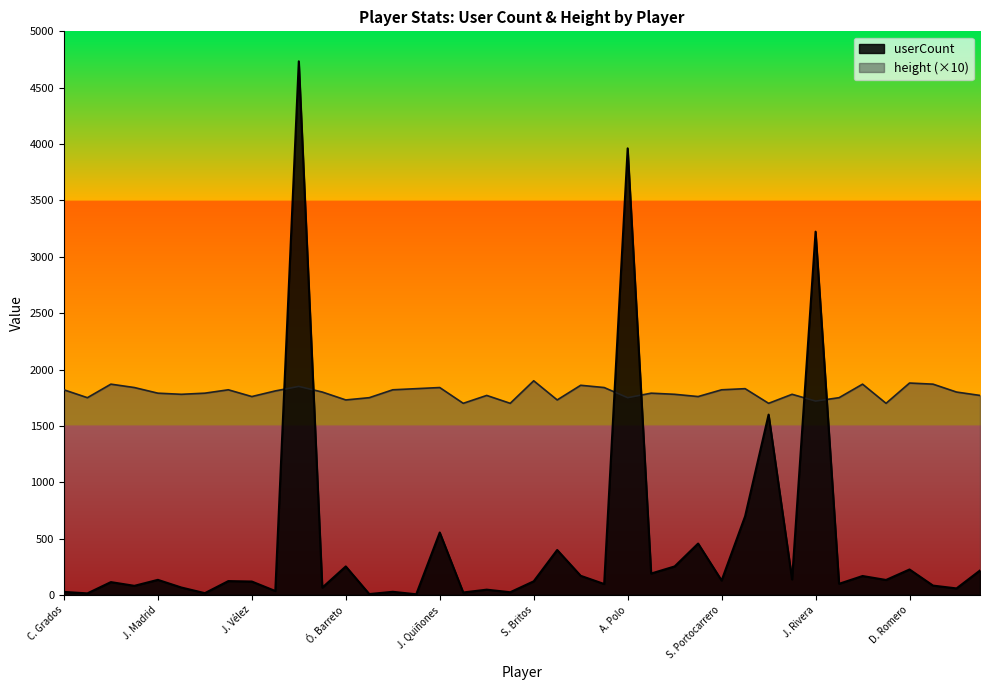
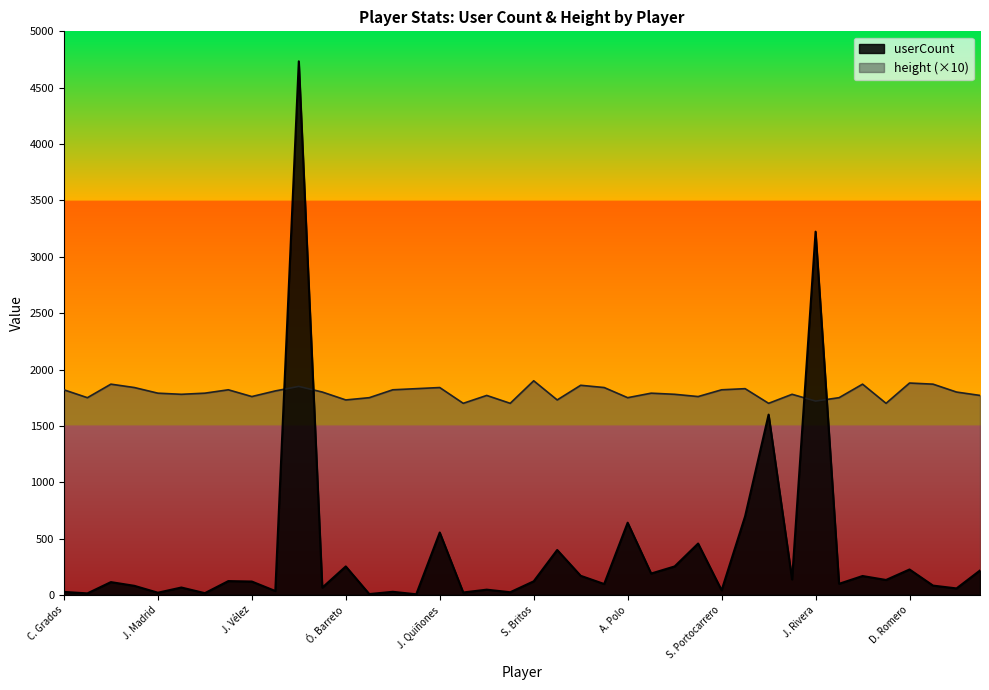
userCount, J. Madrid: 130 -> 20
userCount, A. Polo: 3960 -> 640
userCount, S. Portocarrero: 130 -> 40
